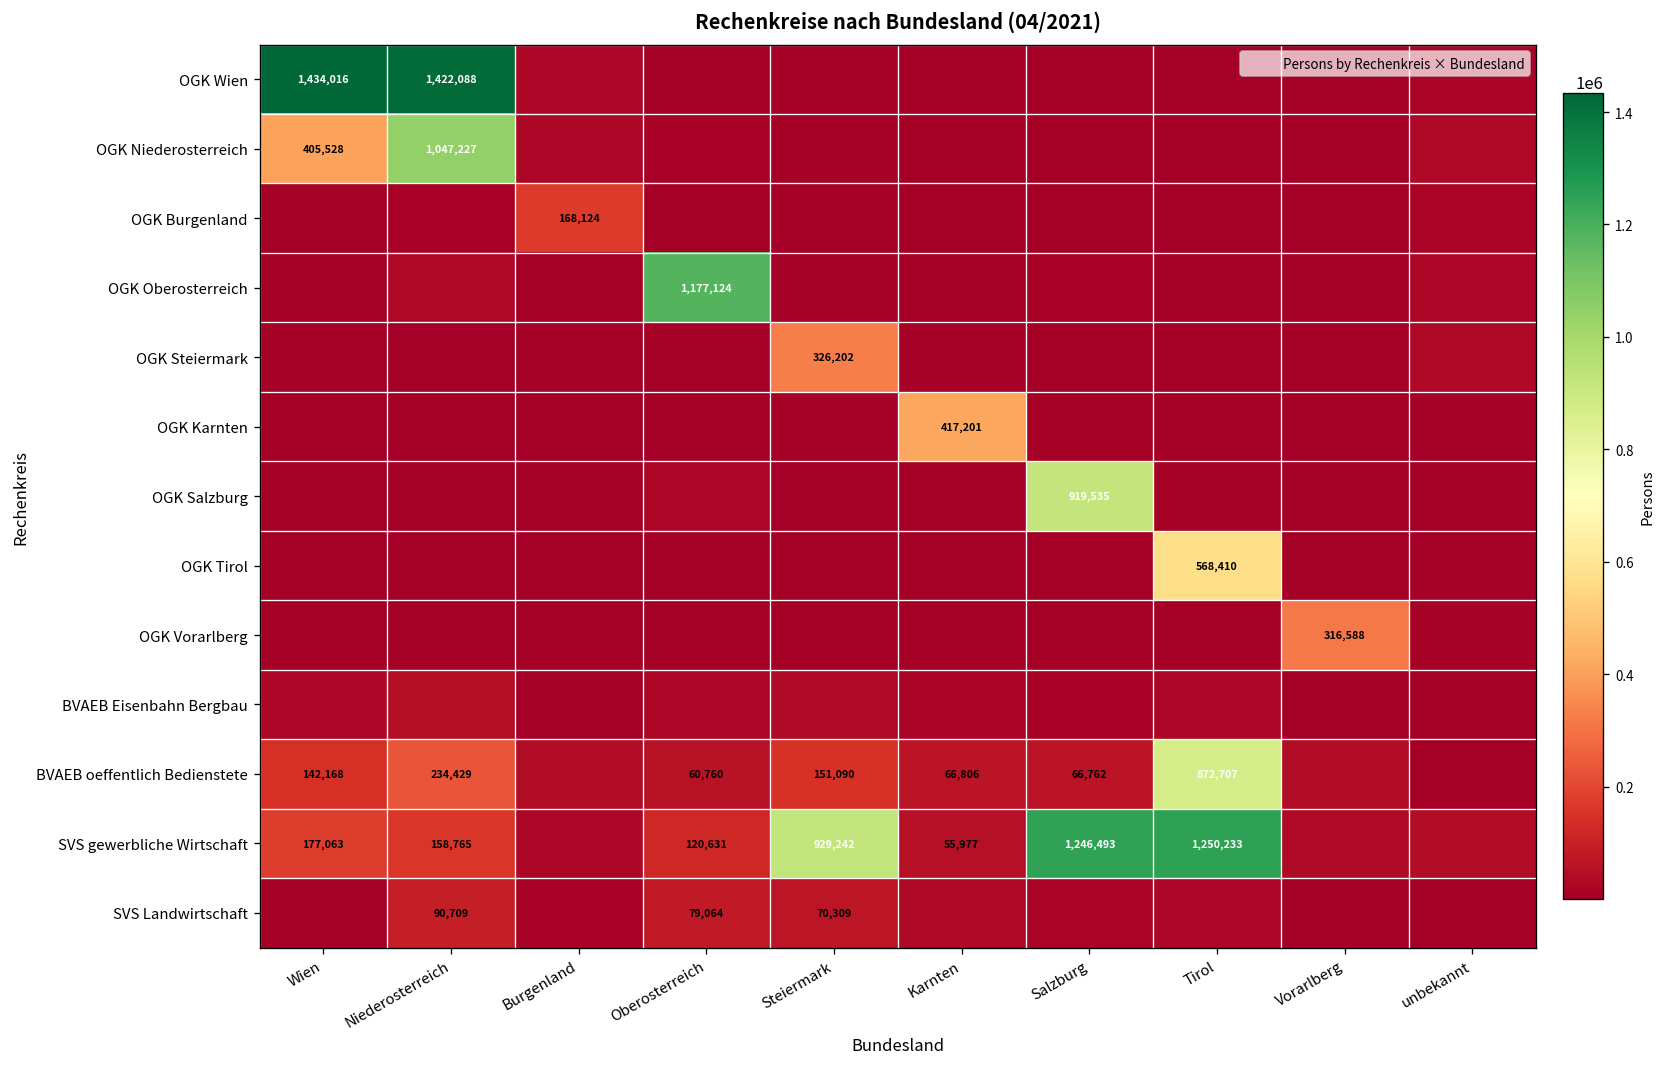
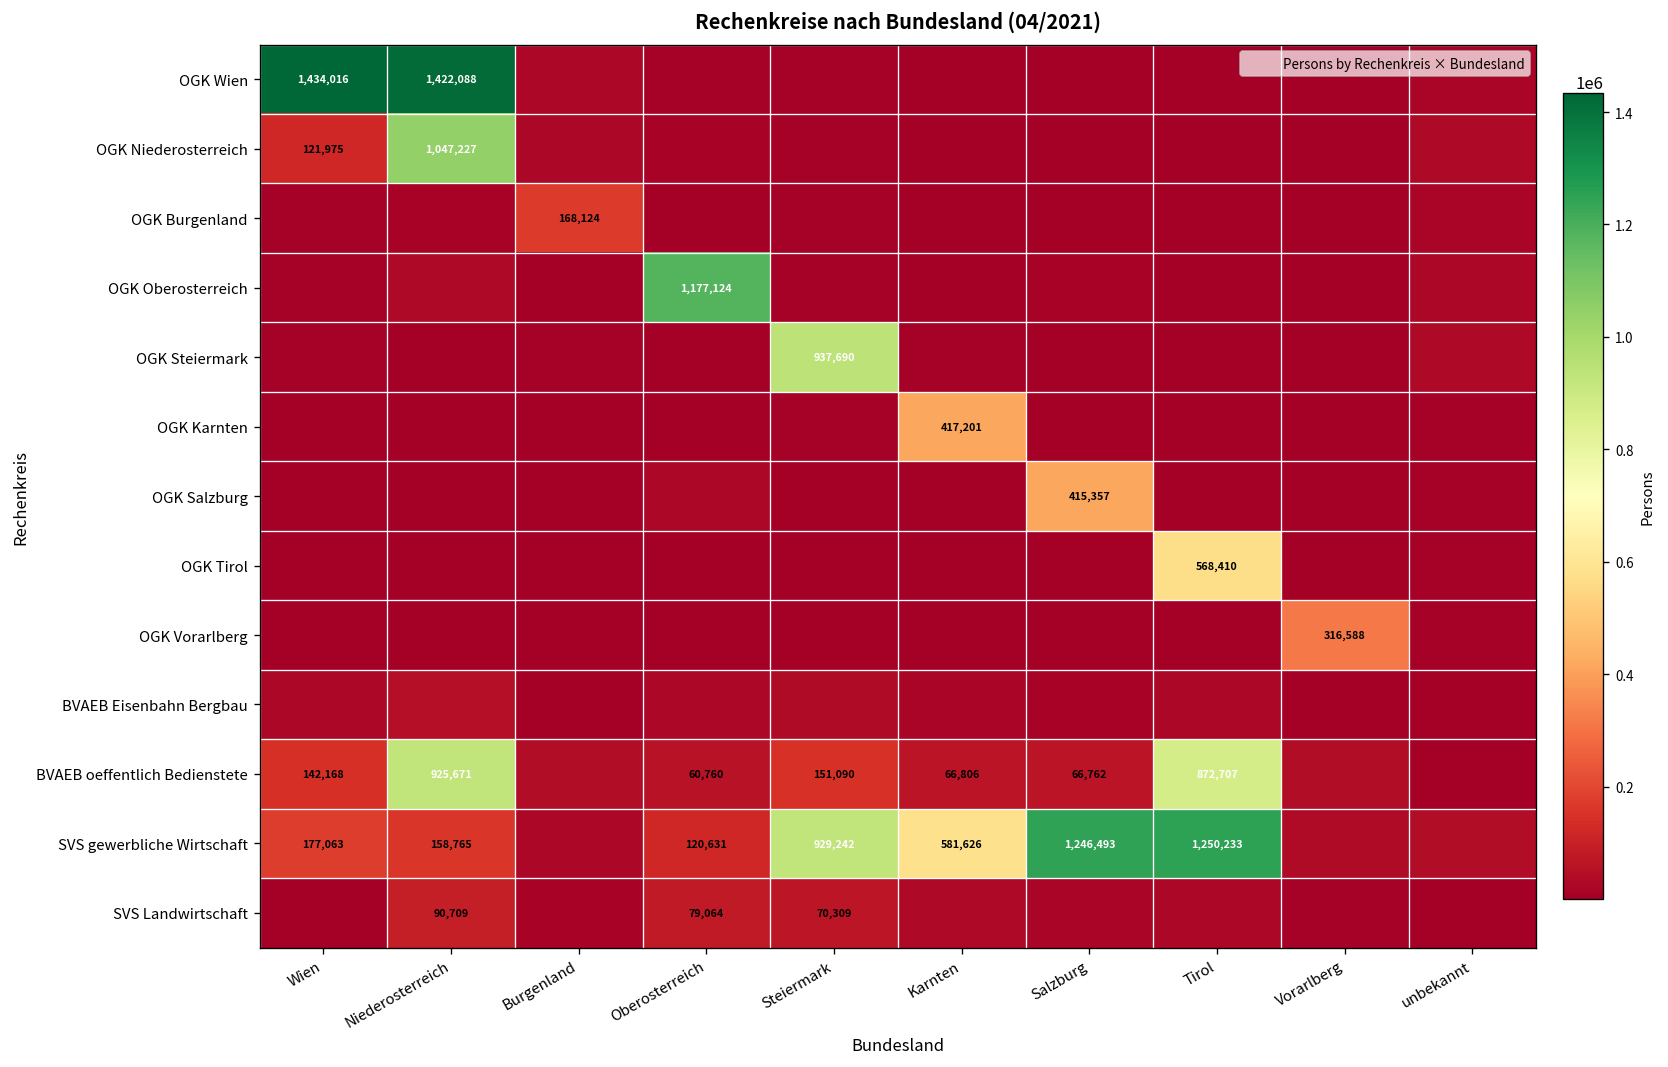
OGK Niederosterreich, Wien: 405,528 -> 121,975
OGK Steiermark, Steiermark: 326,202 -> 937,690
OGK Salzburg, Salzburg: 919,535 -> 415,357
BVAEB oeffentlich Bedienstete, Niederosterreich: 234,429 -> 925,671
SVS gewerbliche Wirtschaft, Karnten: 55,977 -> 581,626
